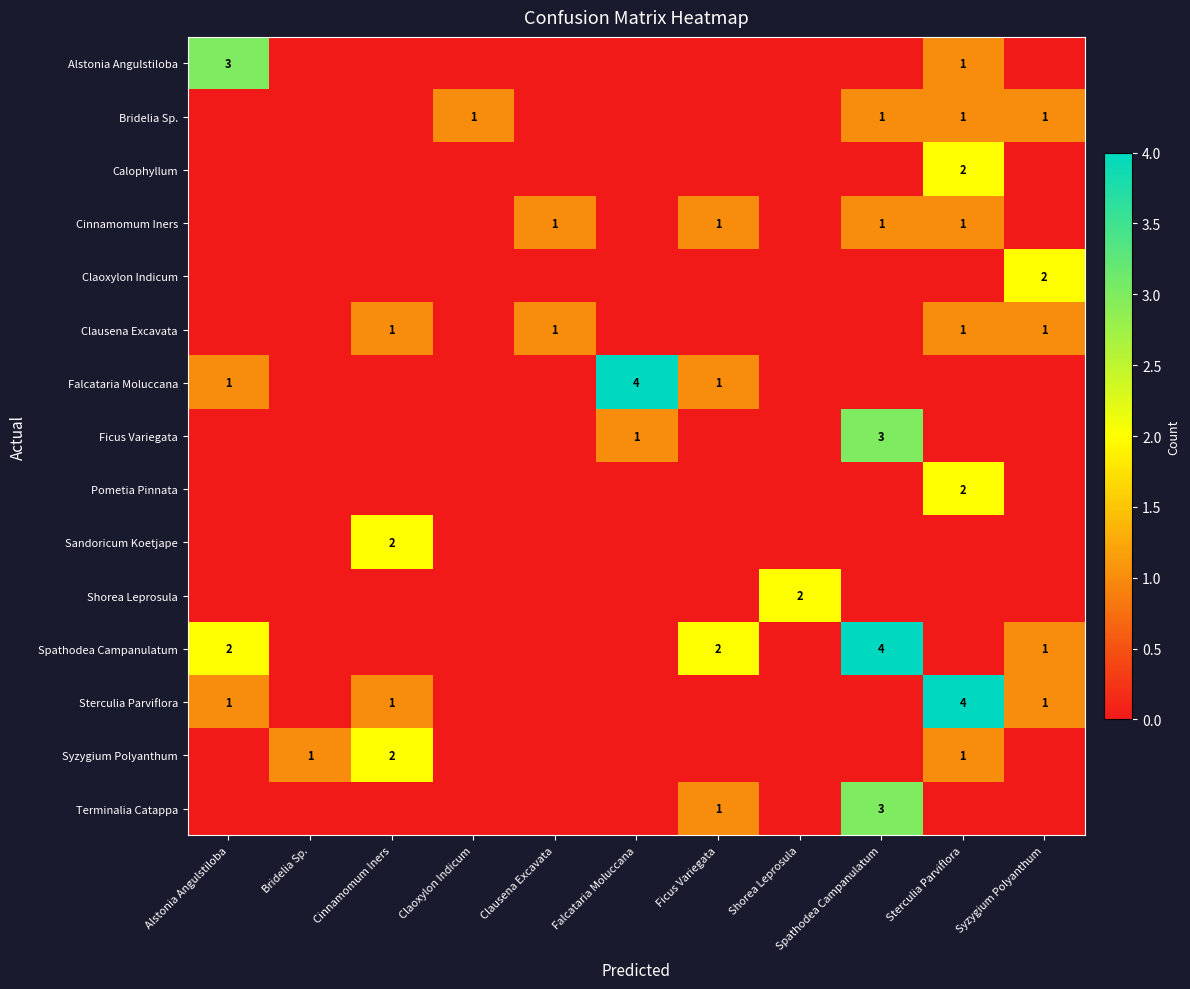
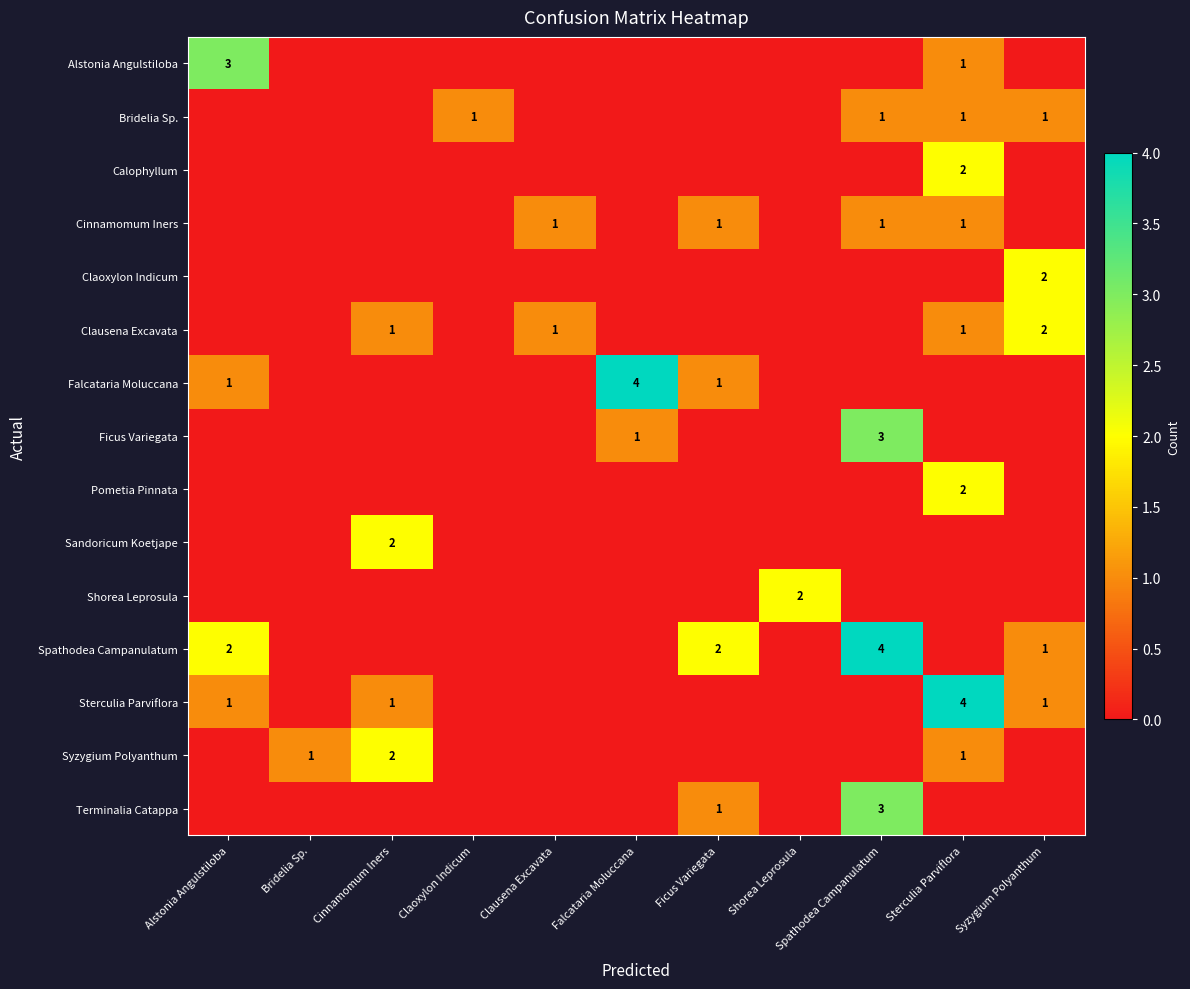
Clausena Excavata, Syzygium Polyanthum: 1 -> 2
